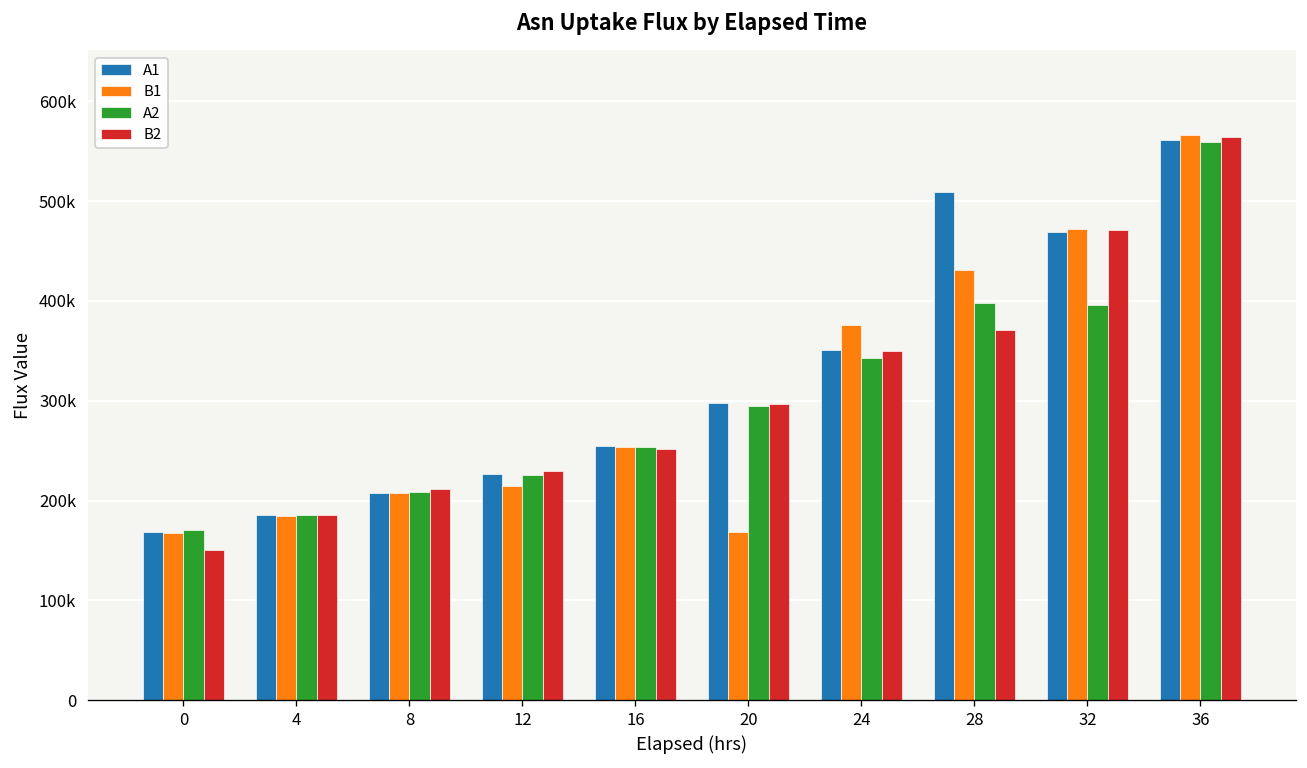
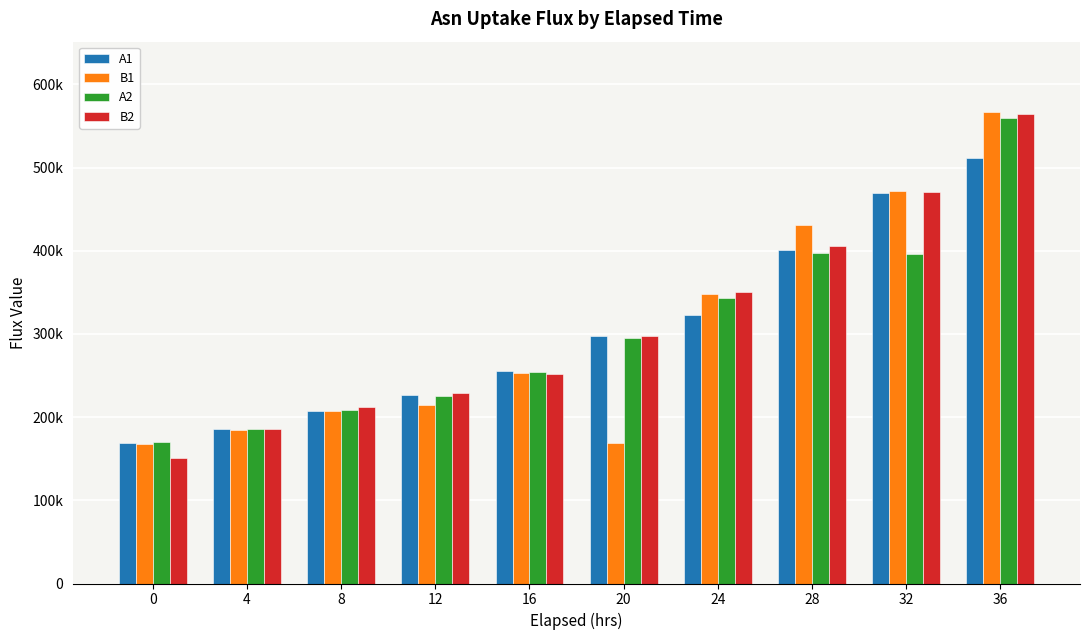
A1, 24: 350000 -> 320000
B1, 24: 380000 -> 350000
A1, 28: 510000 -> 400000
B2, 28: 370000 -> 410000
A1, 36: 560000 -> 510000
